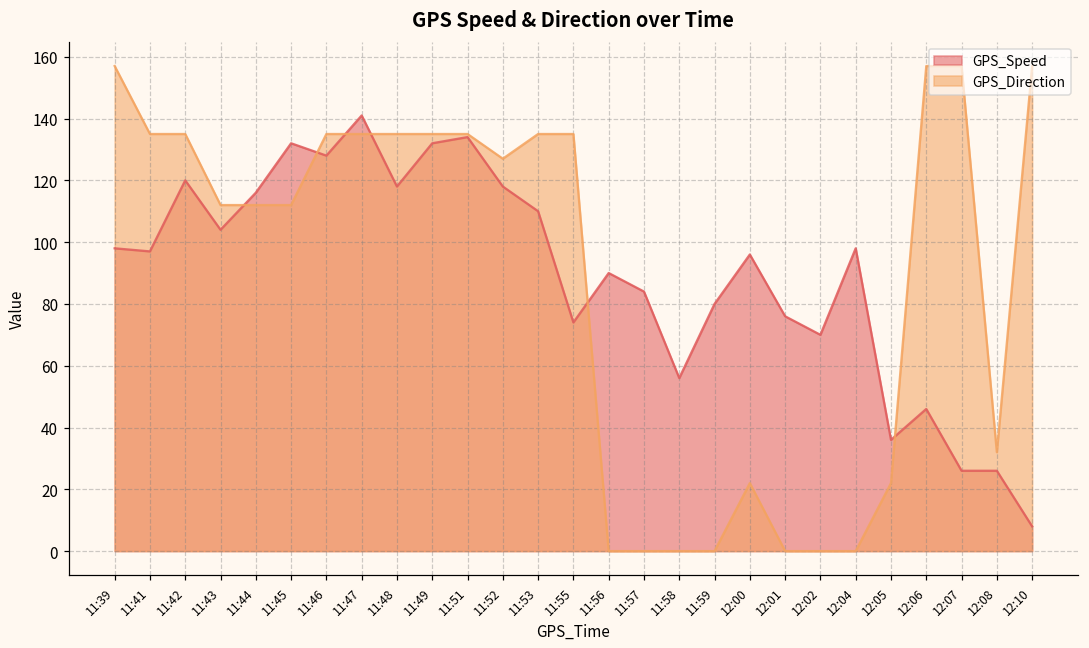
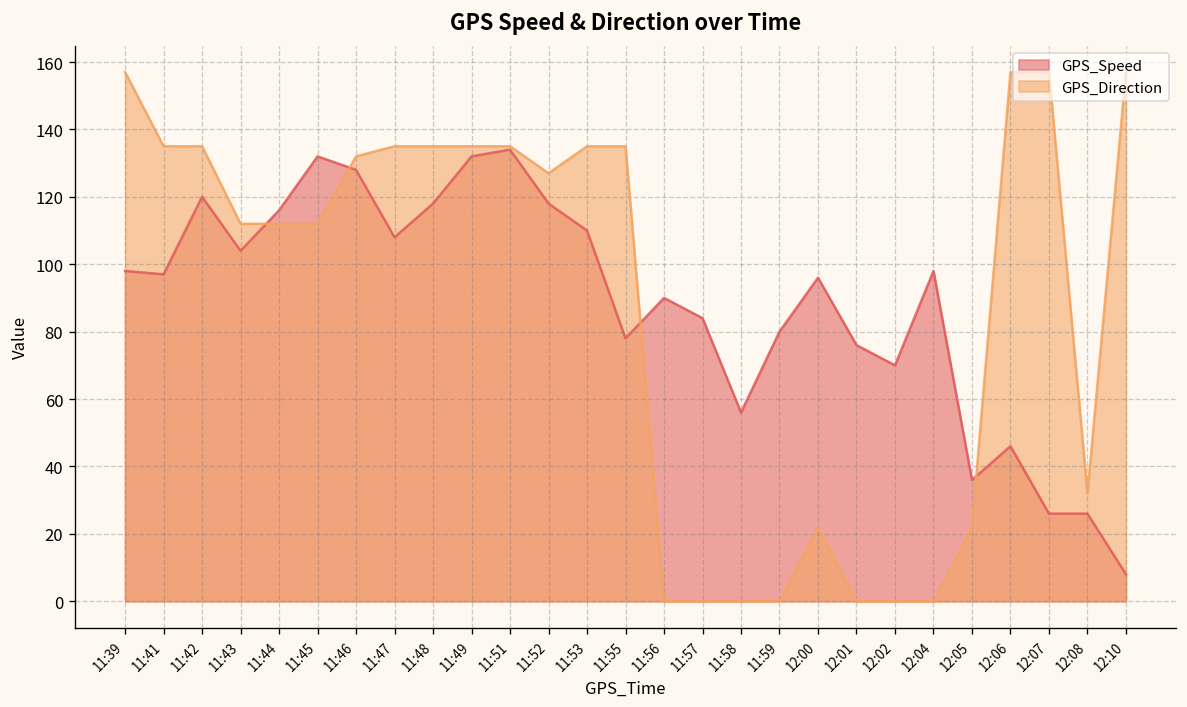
GPS_Direction, 11:46: 135 -> 132
GPS_Speed, 11:47: 141 -> 108
GPS_Speed, 11:55: 74 -> 78
